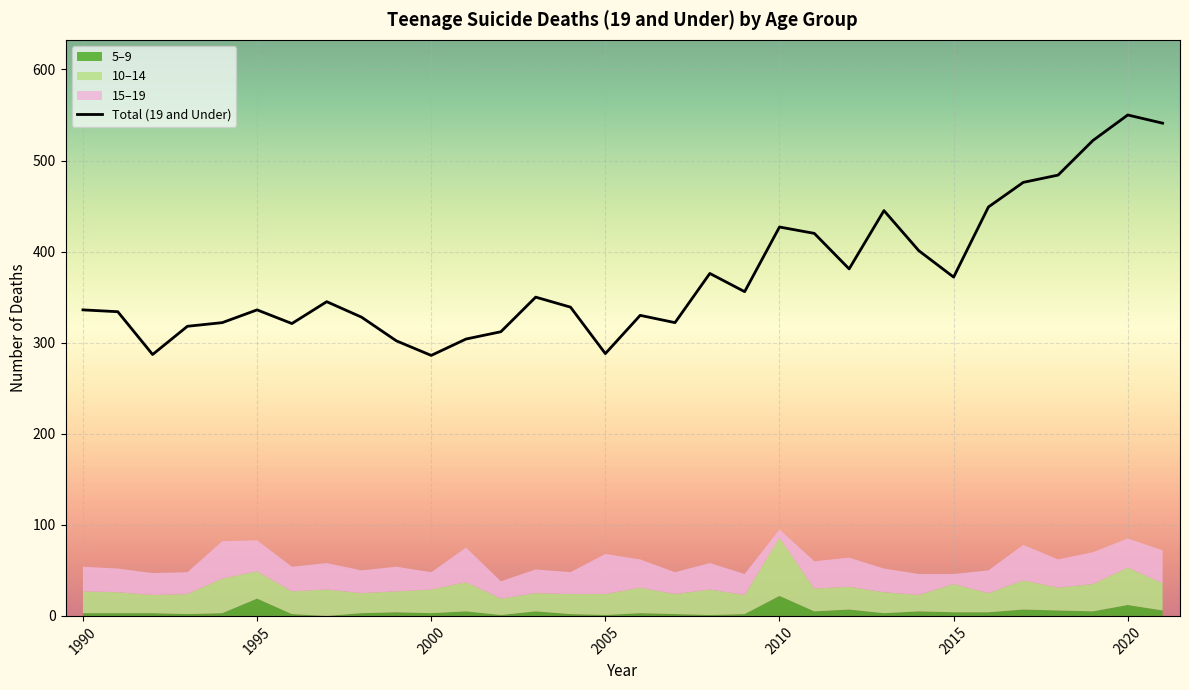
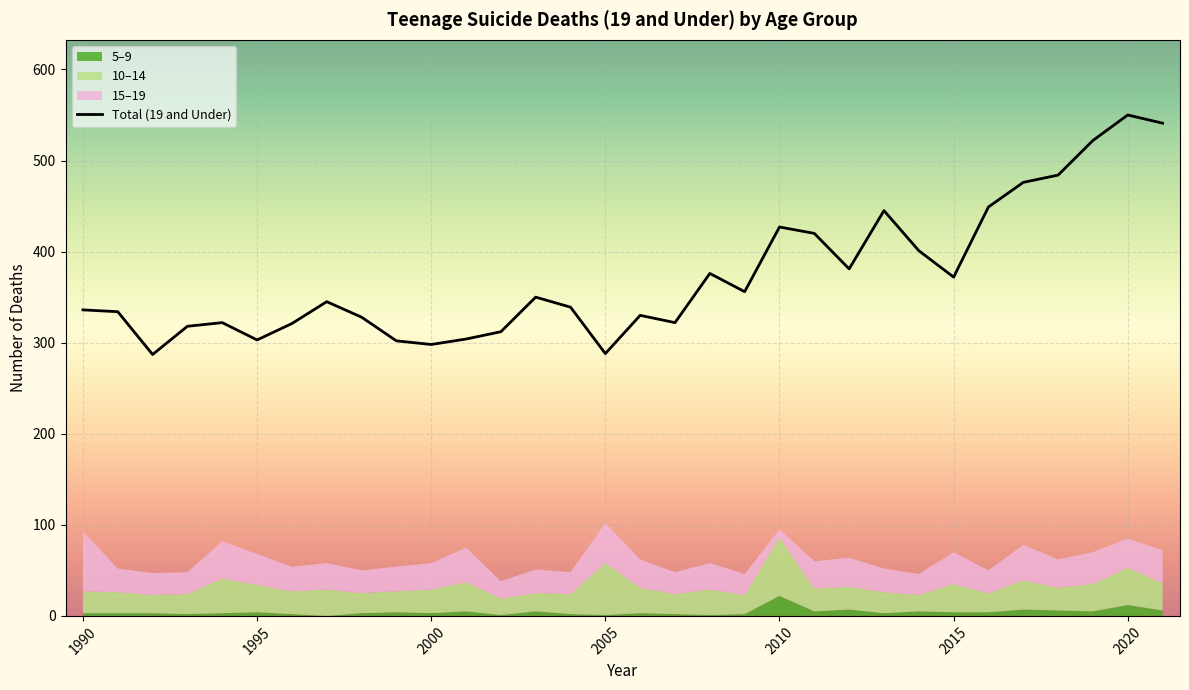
15–19, 1990: 30 -> 70
Total (19 and Under), 1995: 340 -> 300
5–9, 1995: 20 -> 0
Total (19 and Under), 2000: 290 -> 300
15–19, 2000: 20 -> 30
10–14, 2005: 20 -> 60
15–19, 2015: 10 -> 40
